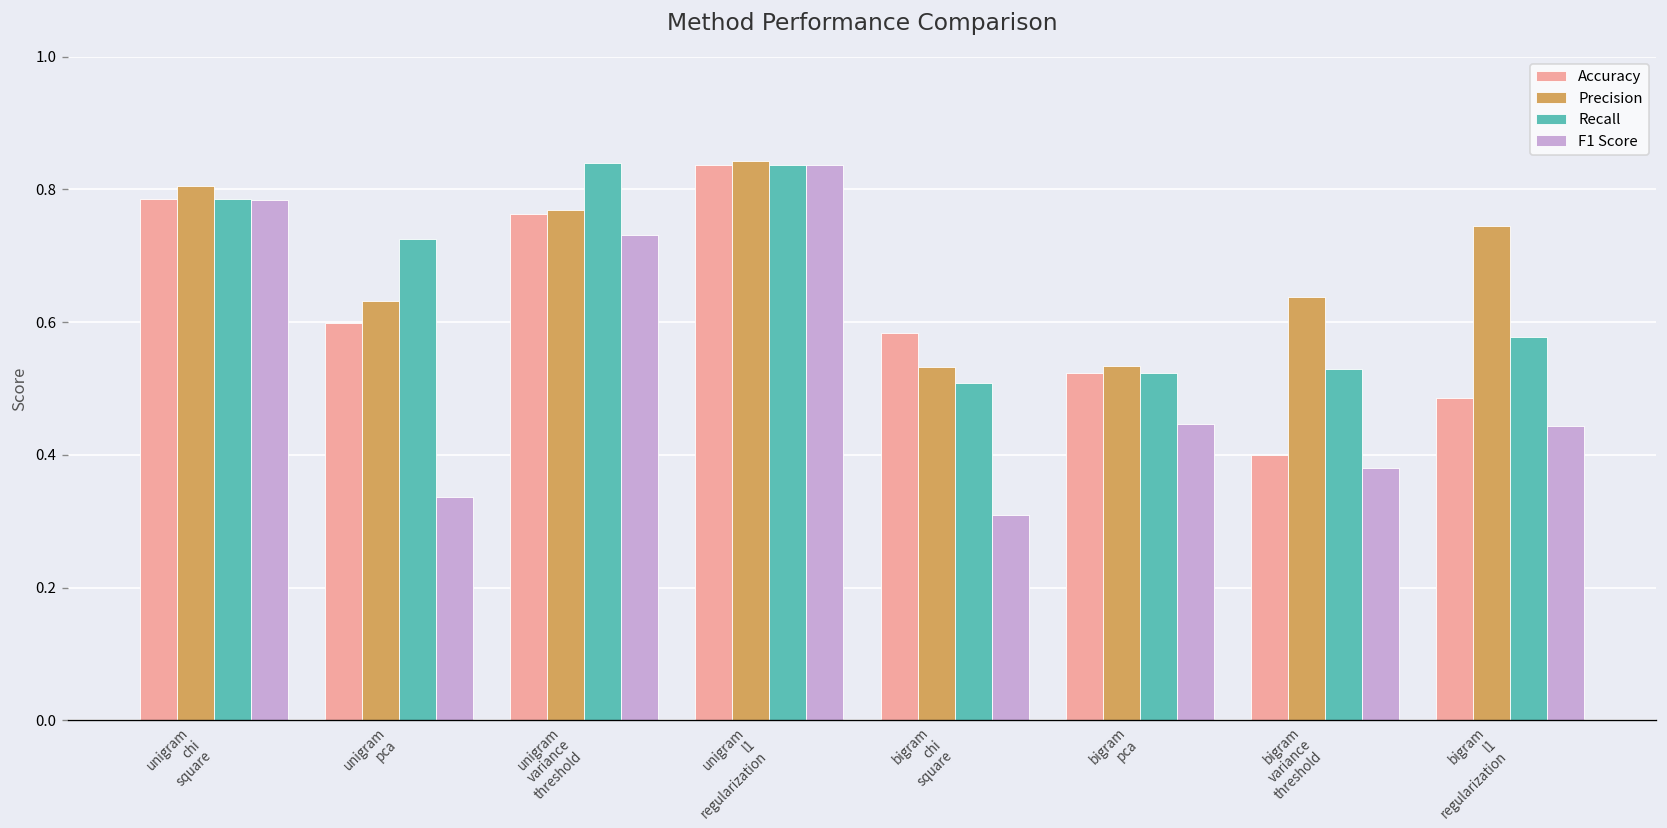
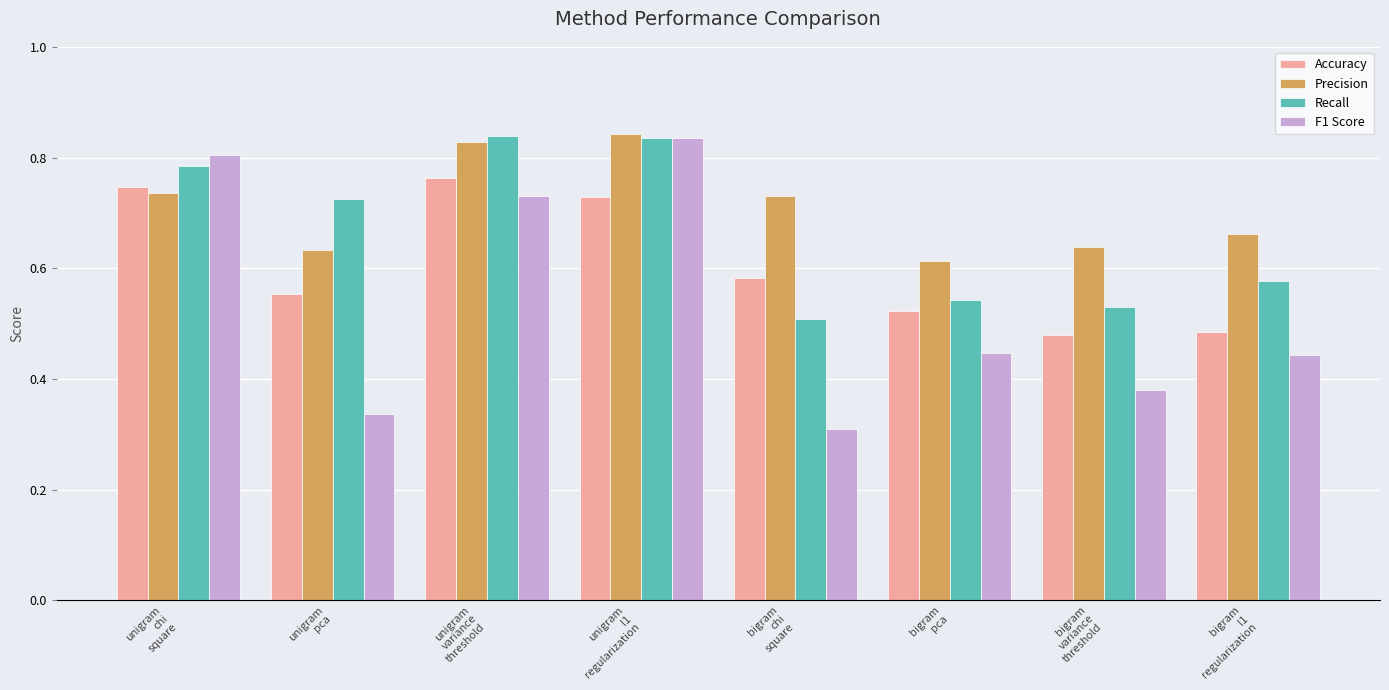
Accuracy, unigram chi square: 0.79 -> 0.75
Precision, unigram chi square: 0.81 -> 0.74
F1 Score, unigram chi square: 0.78 -> 0.80
Accuracy, unigram pca: 0.60 -> 0.55
Precision, unigram variance threshold: 0.77 -> 0.83
Accuracy, unigram l1 regularization: 0.84 -> 0.73
Precision, bigram chi square: 0.53 -> 0.73
Precision, bigram pca: 0.53 -> 0.61
Recall, bigram pca: 0.52 -> 0.54
Accuracy, bigram variance threshold: 0.40 -> 0.48
Precision, bigram l1 regularization: 0.75 -> 0.66
